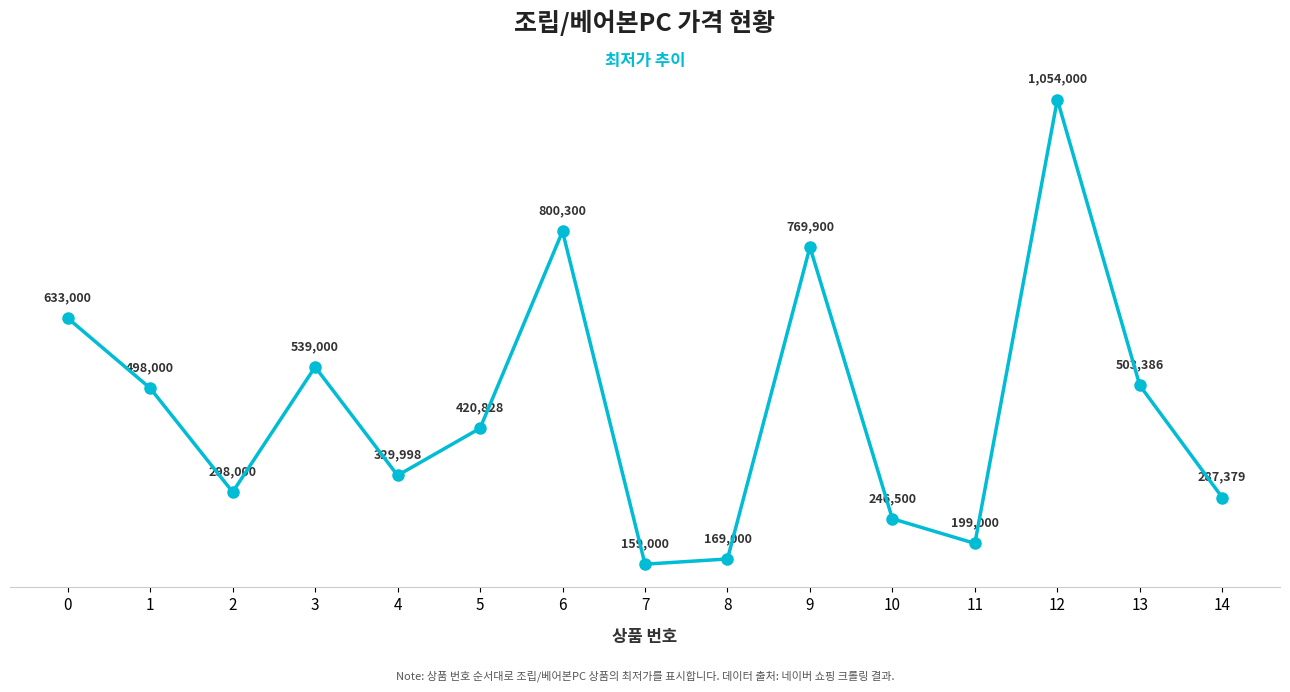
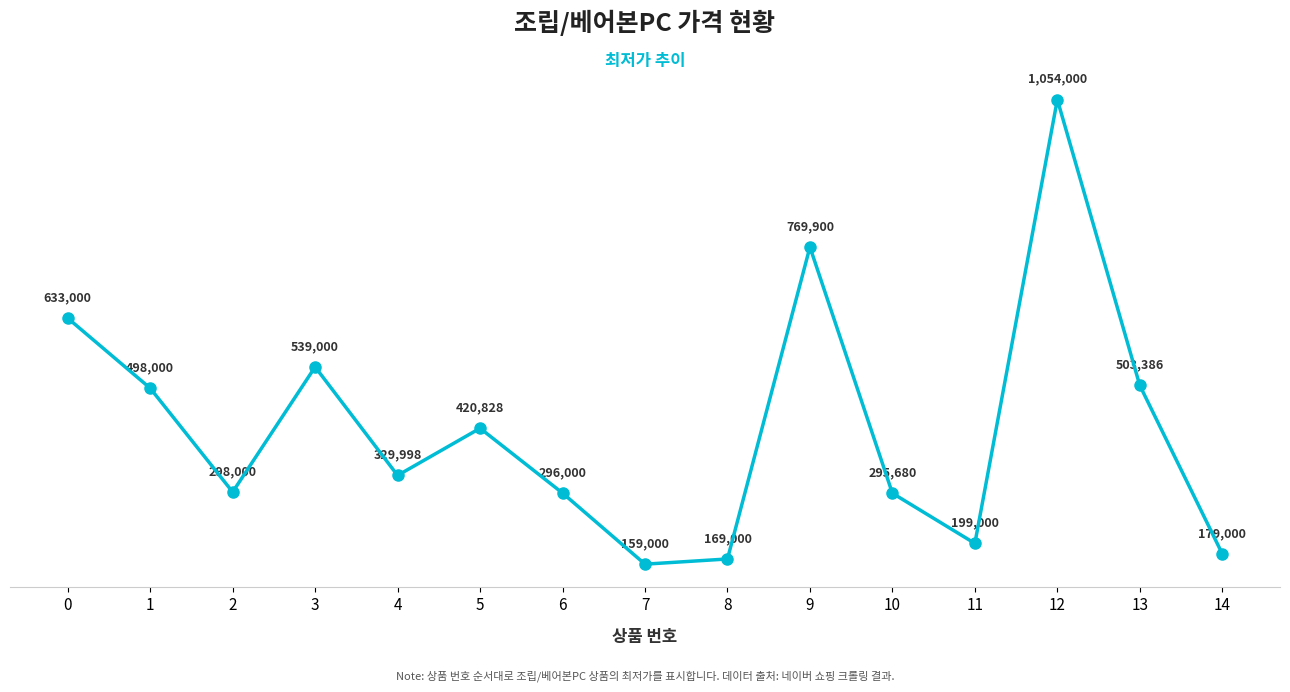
6: 800,300 -> 296,000
10: 246,500 -> 295,680
14: 287,379 -> 179,000
